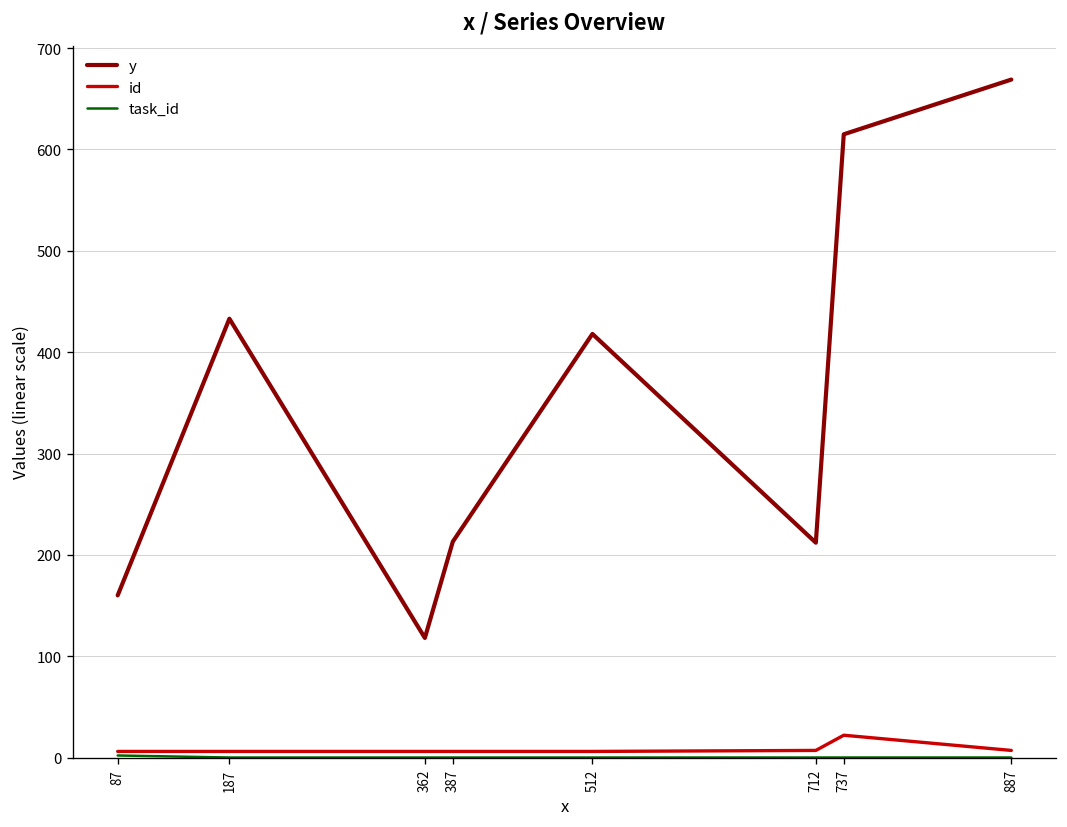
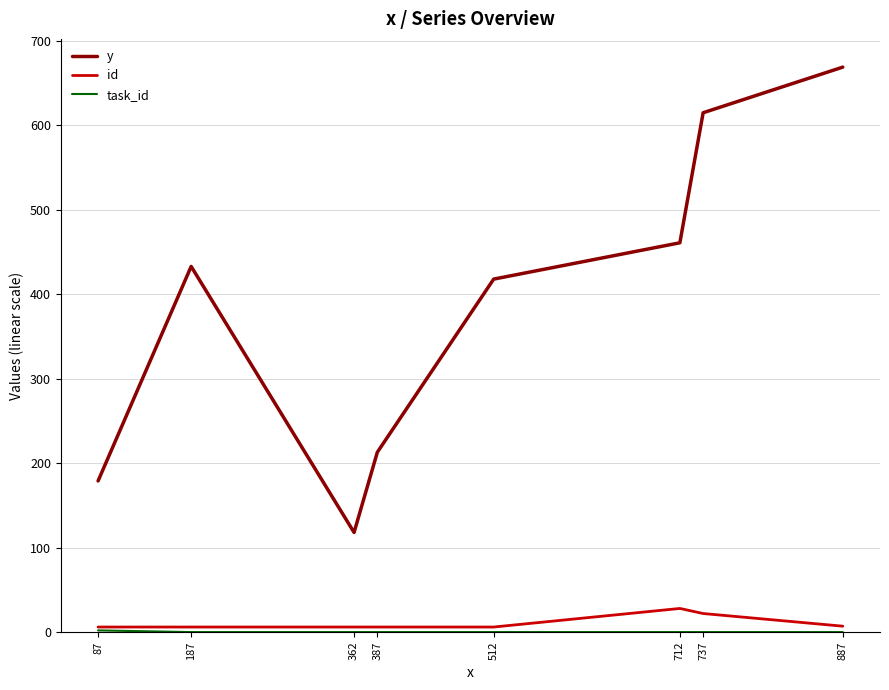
y, 87: 160 -> 180
y, 712: 210 -> 460
id, 712: 10 -> 30
